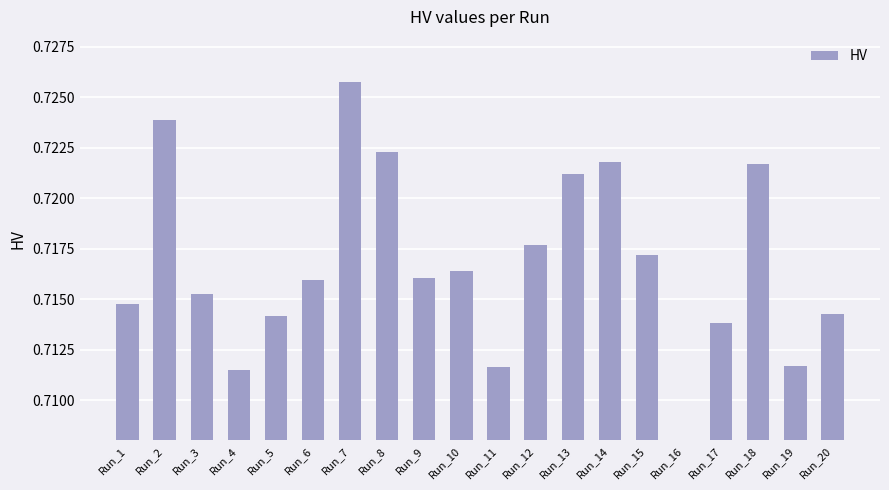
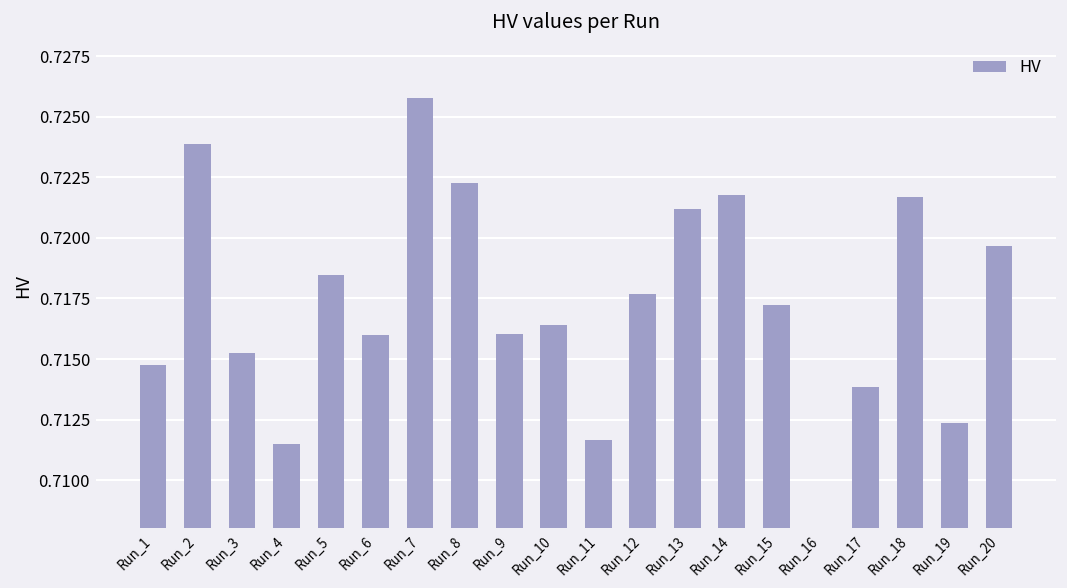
Run_5: 0.7142 -> 0.7185
Run_19: 0.7117 -> 0.7124
Run_20: 0.7143 -> 0.7197
